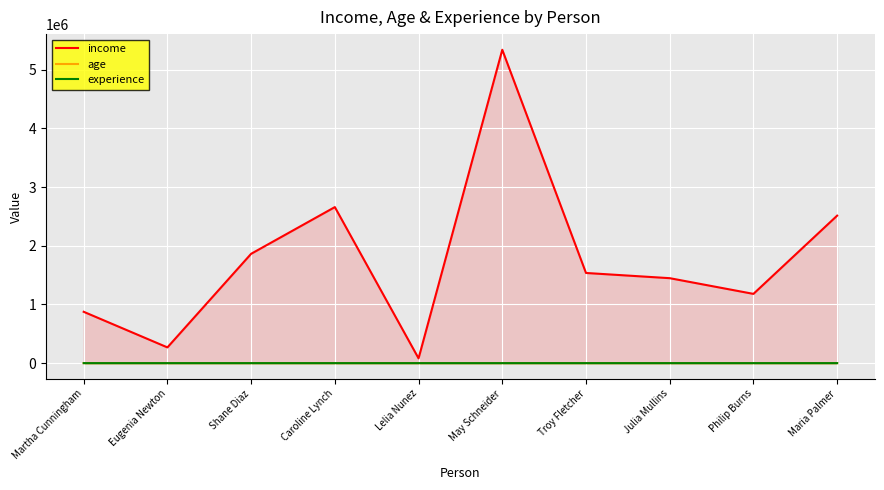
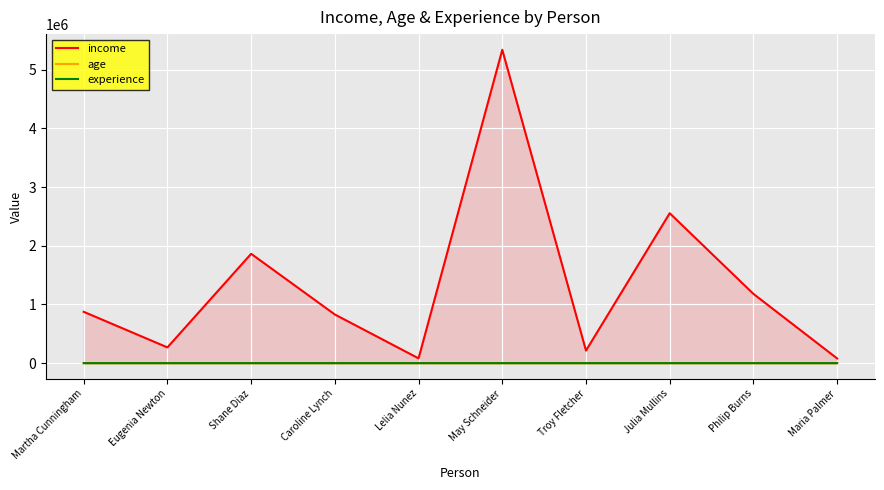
income, Caroline Lynch: 2700000 -> 800000
income, Troy Fletcher: 1500000 -> 200000
income, Julia Mullins: 1400000 -> 2600000
income, Maria Palmer: 2500000 -> 100000
